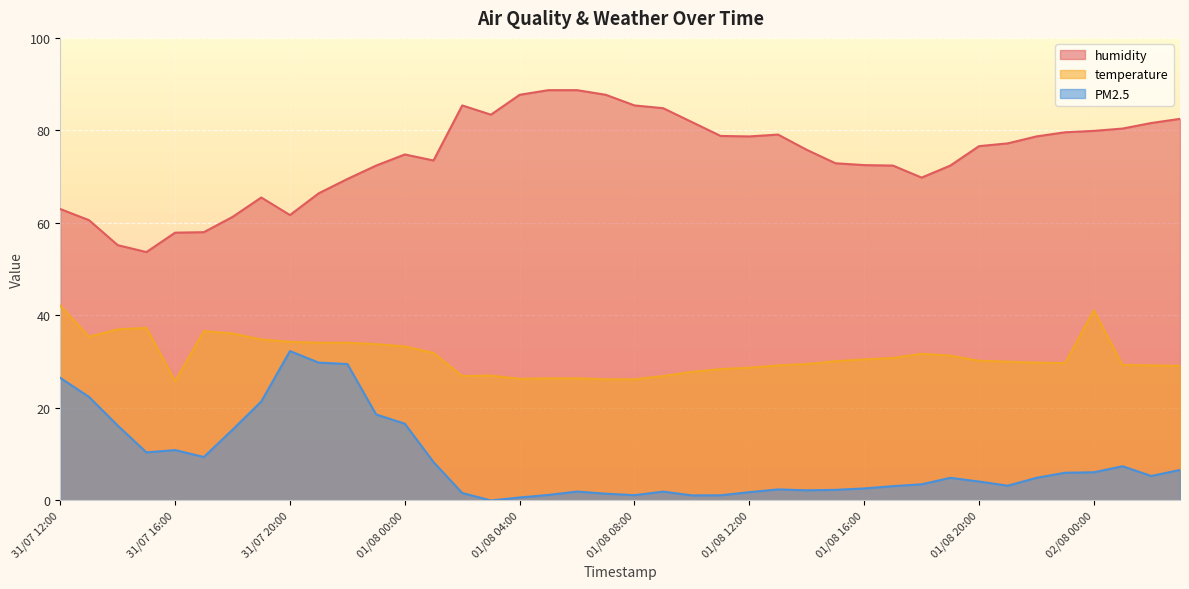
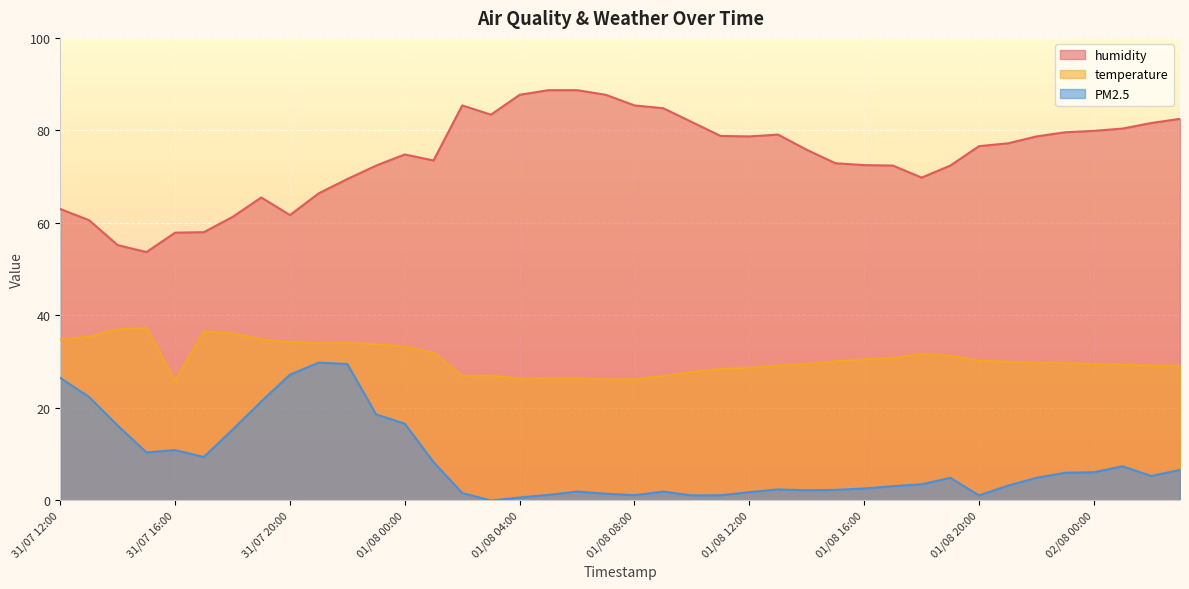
temperature, 31/07 12:00: 42 -> 35
PM2.5, 31/07 20:00: 32 -> 27
PM2.5, 01/08 20:00: 4 -> 1
temperature, 02/08 00:00: 41 -> 30
